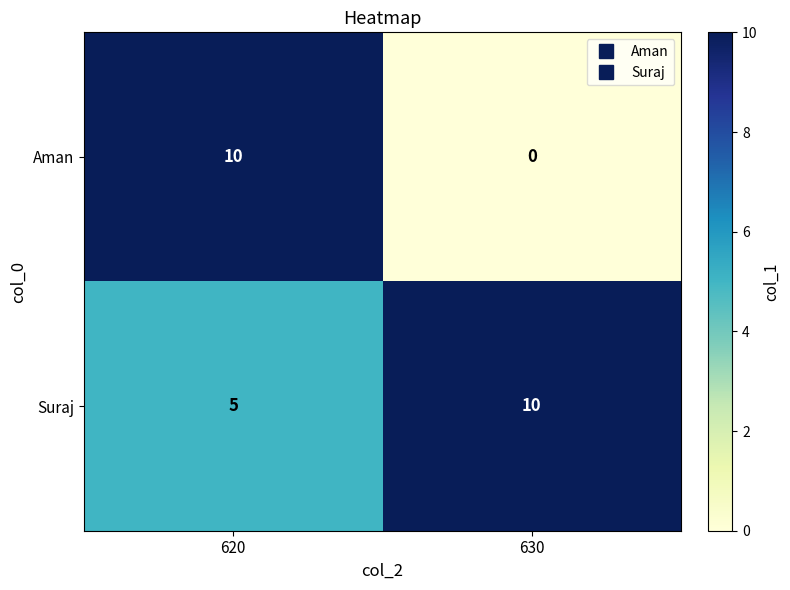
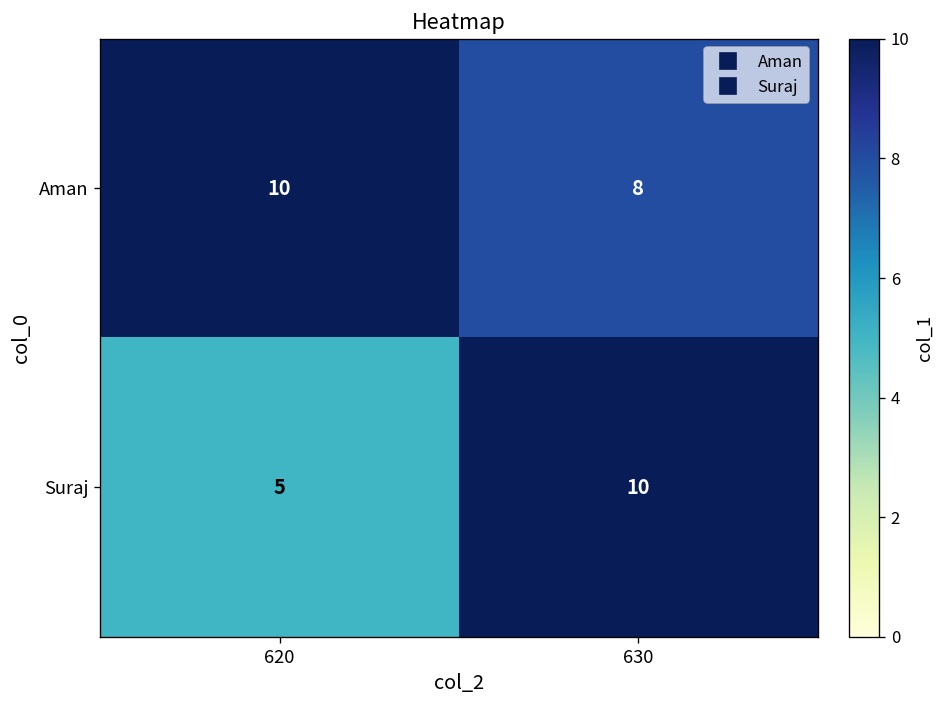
Aman, 630: 0 -> 8
